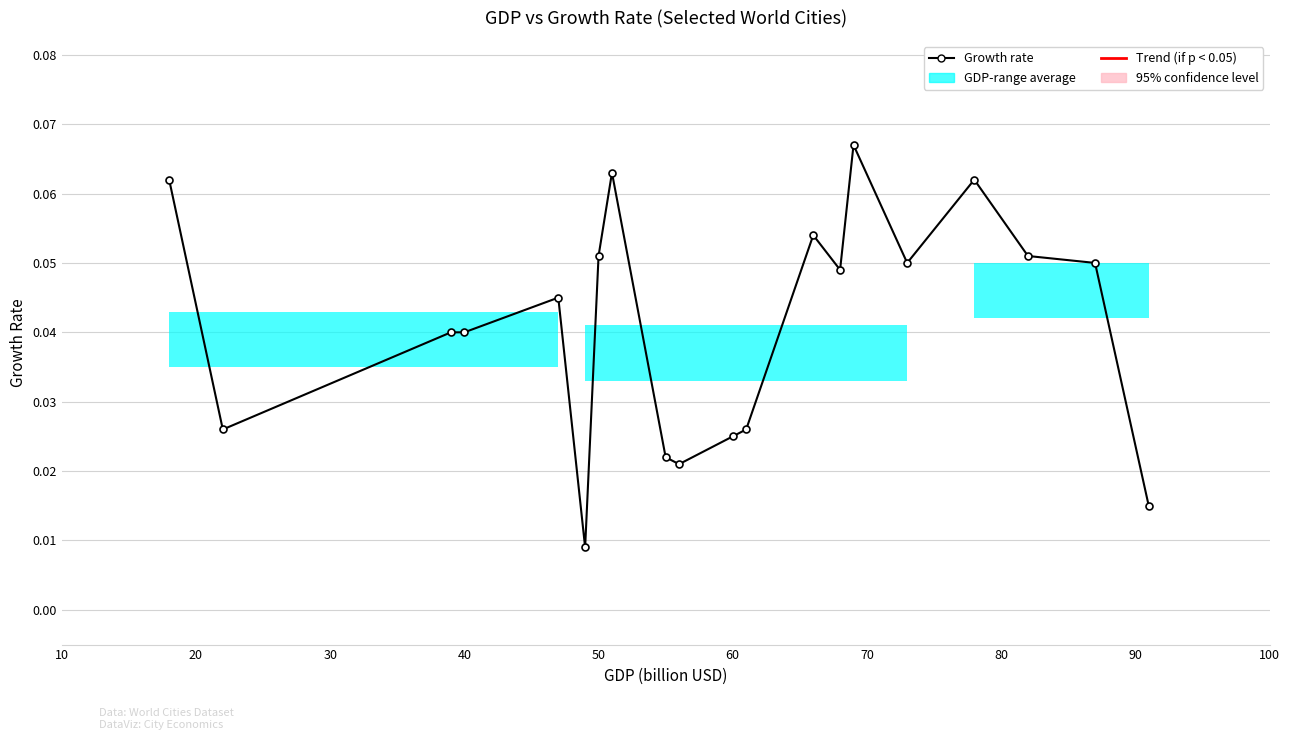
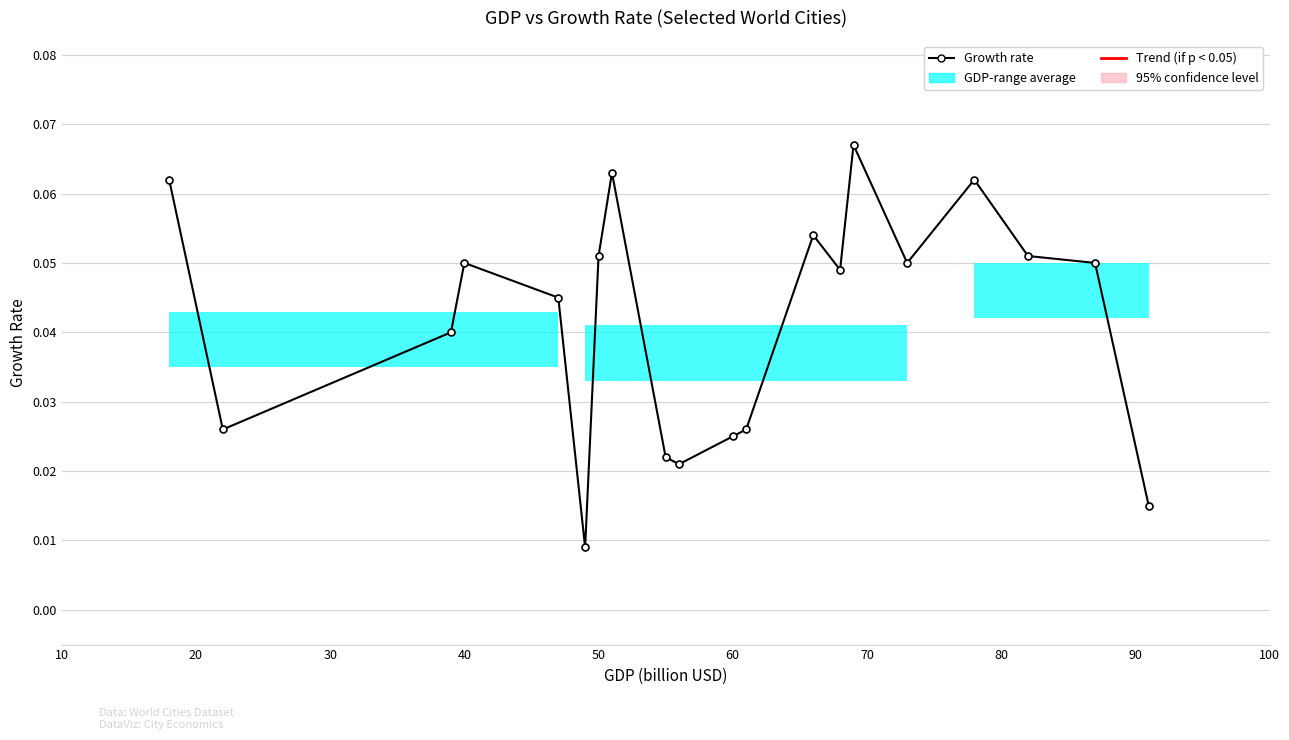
Growth rate, 40: 0.04 -> 0.05
